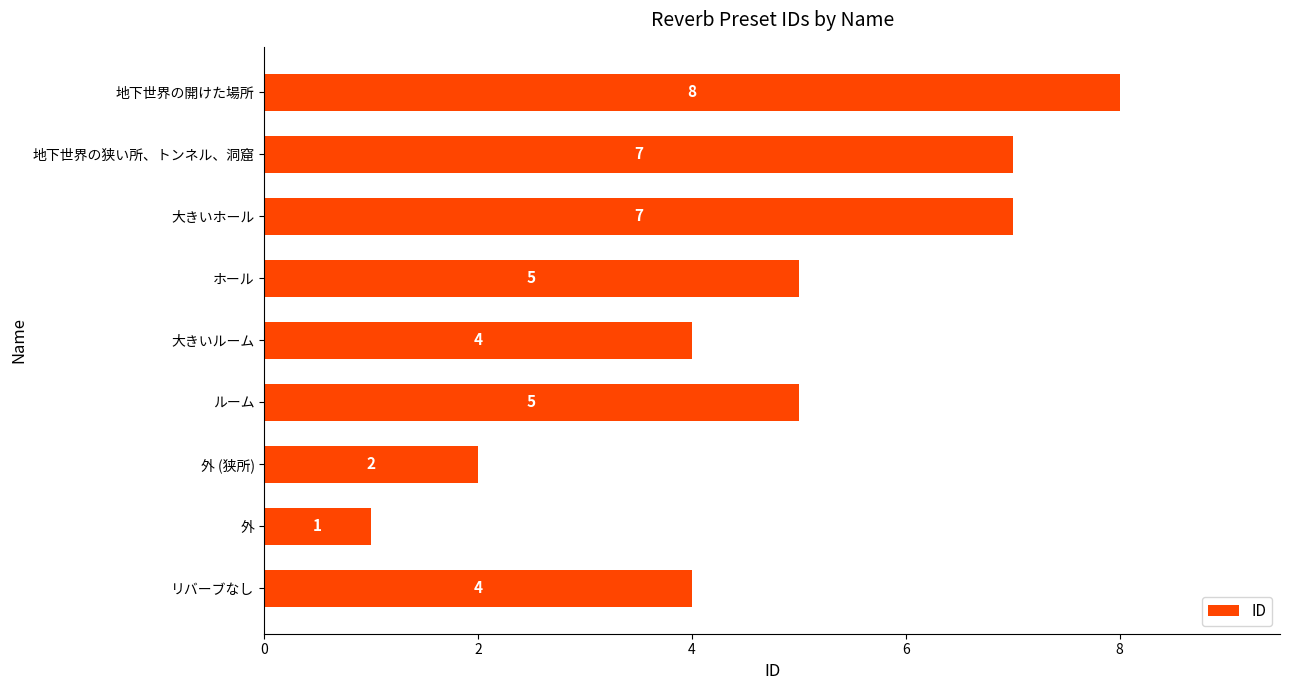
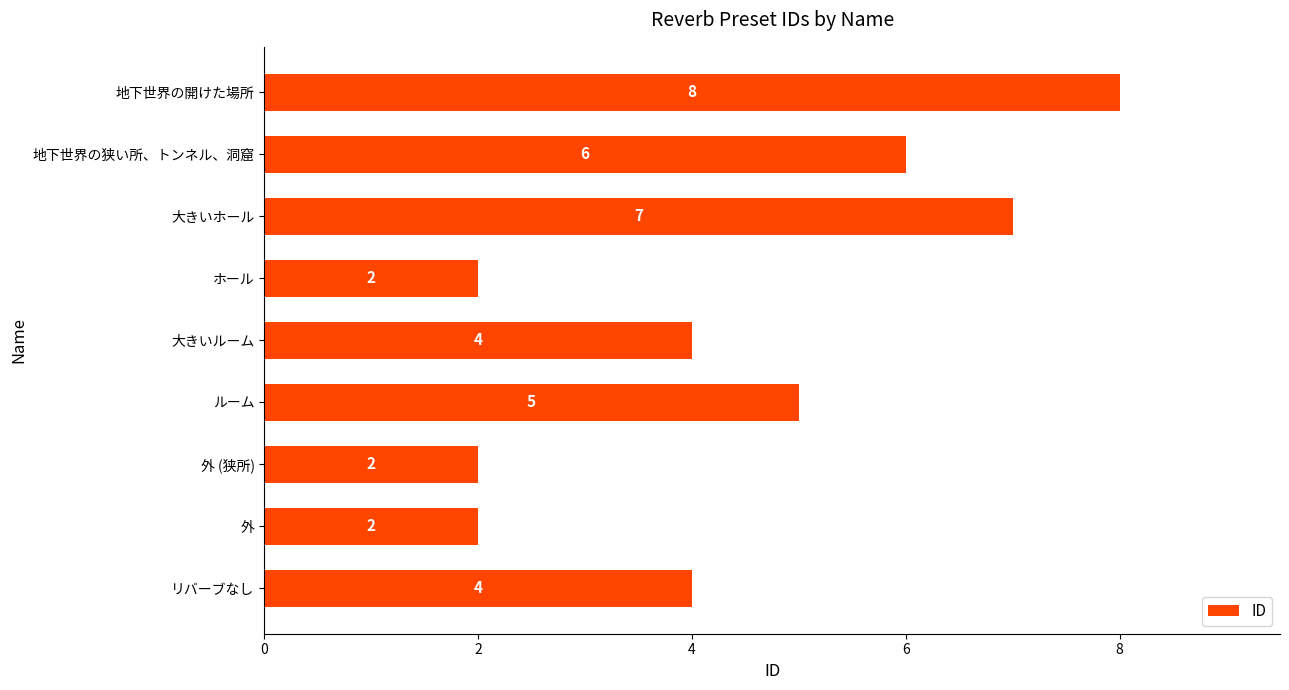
地下世界の狭い所、トンネル、洞窟: 7 -> 6
ホール: 5 -> 2
外: 1 -> 2
